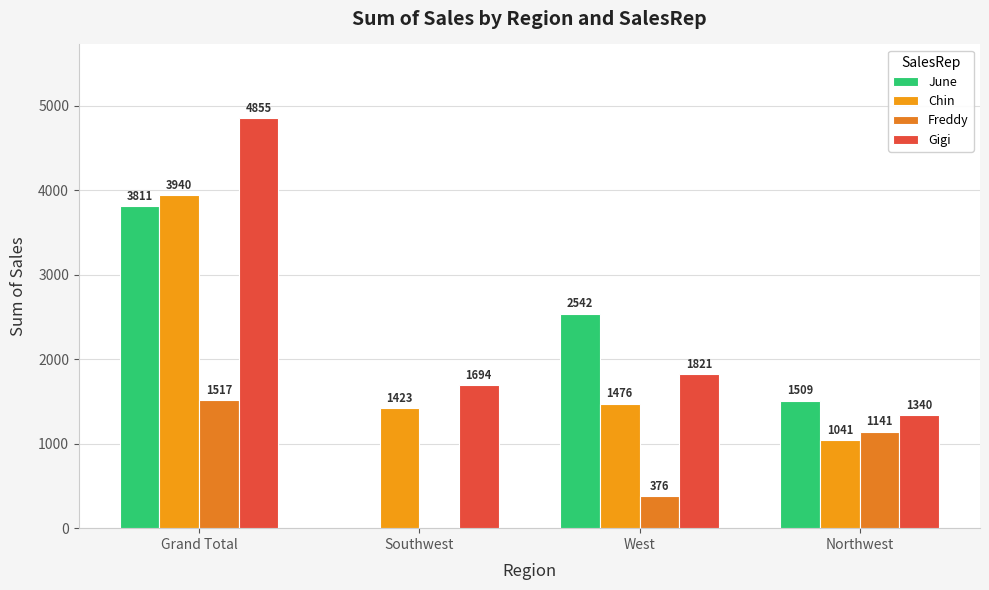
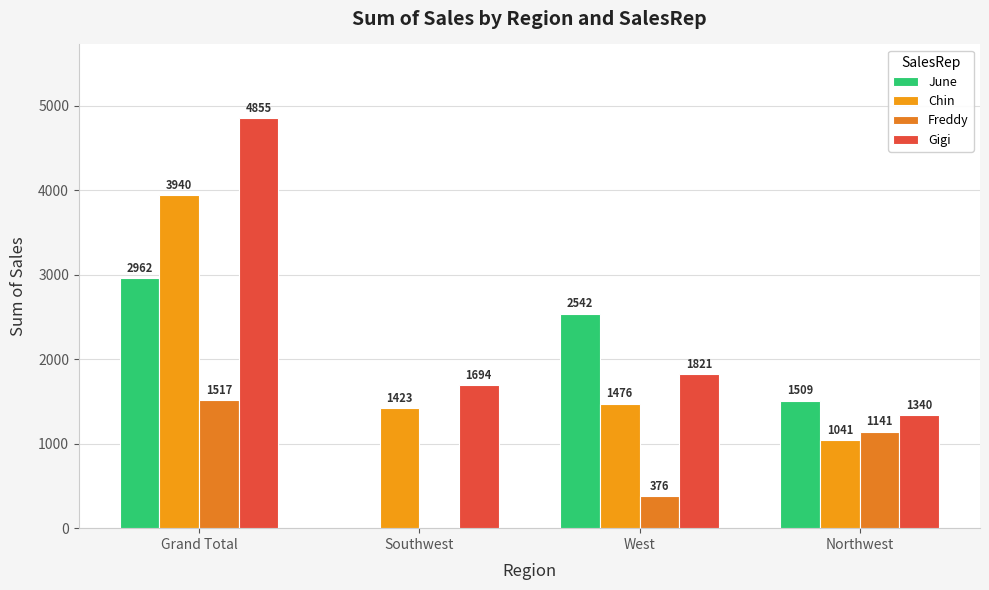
June, Grand Total: 3811 -> 2962
